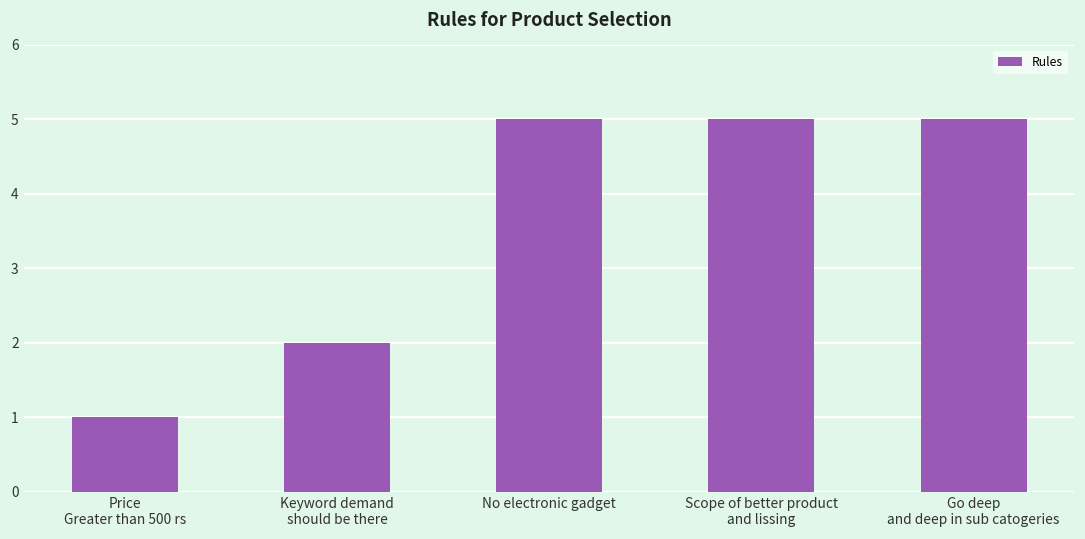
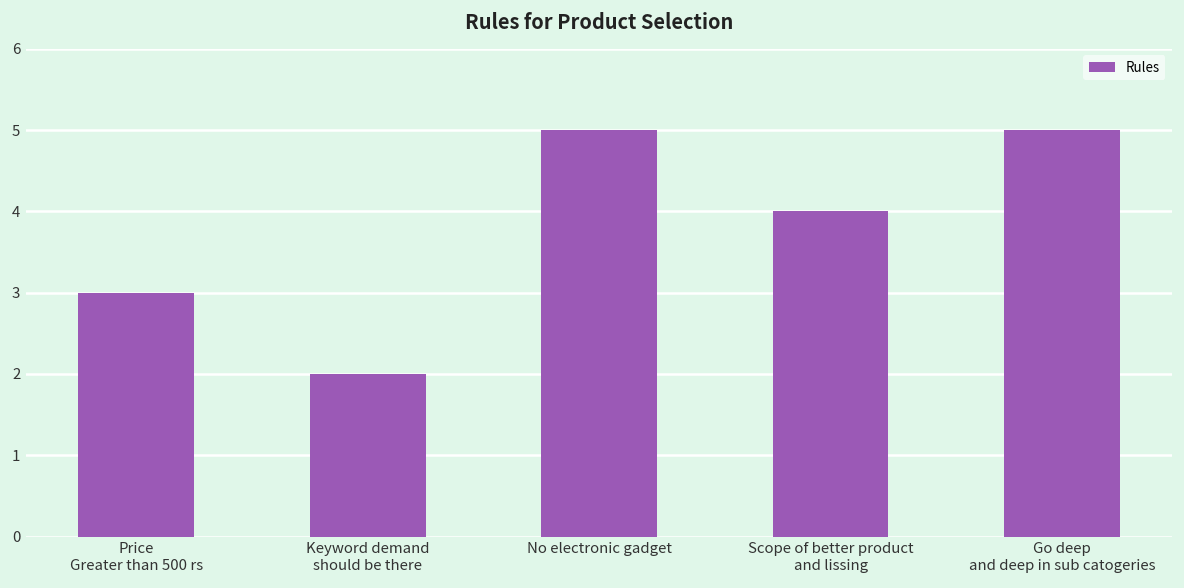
Price Greater than 500 rs: 1 -> 3
Scope of better product and lissing: 5 -> 4
